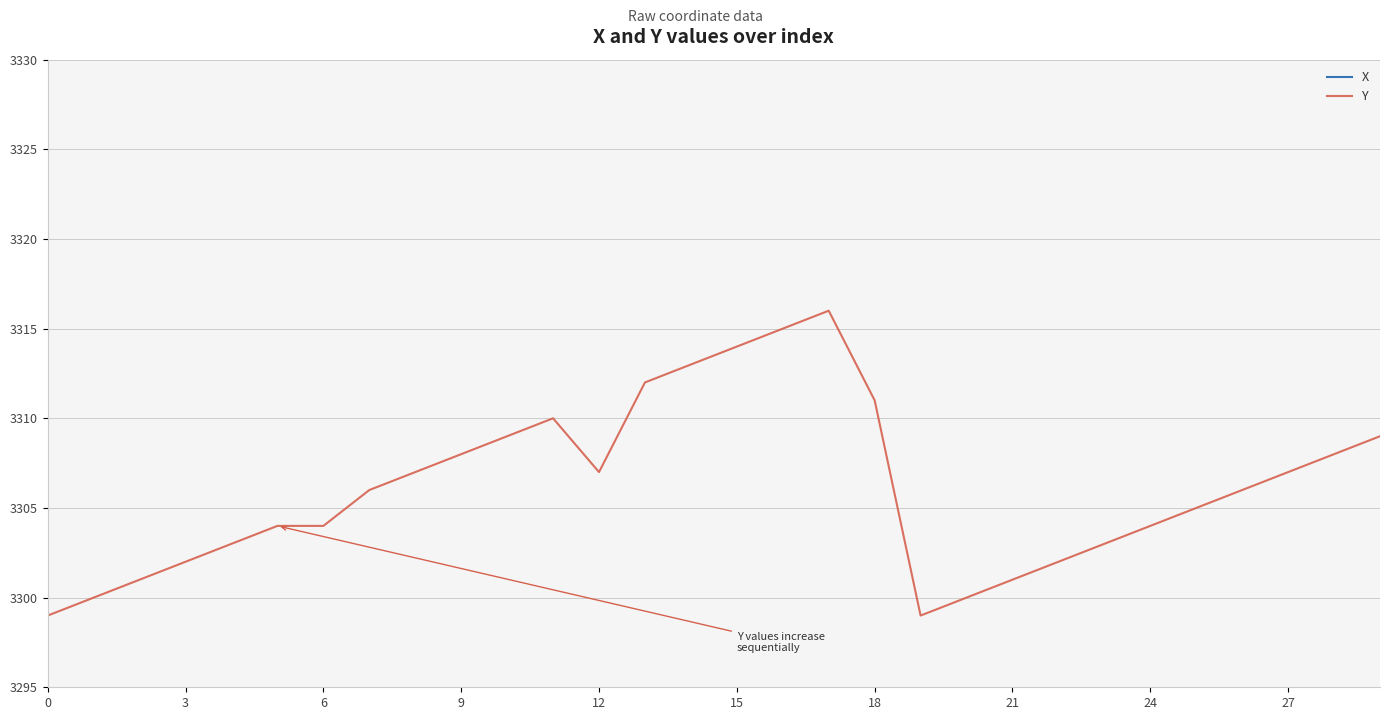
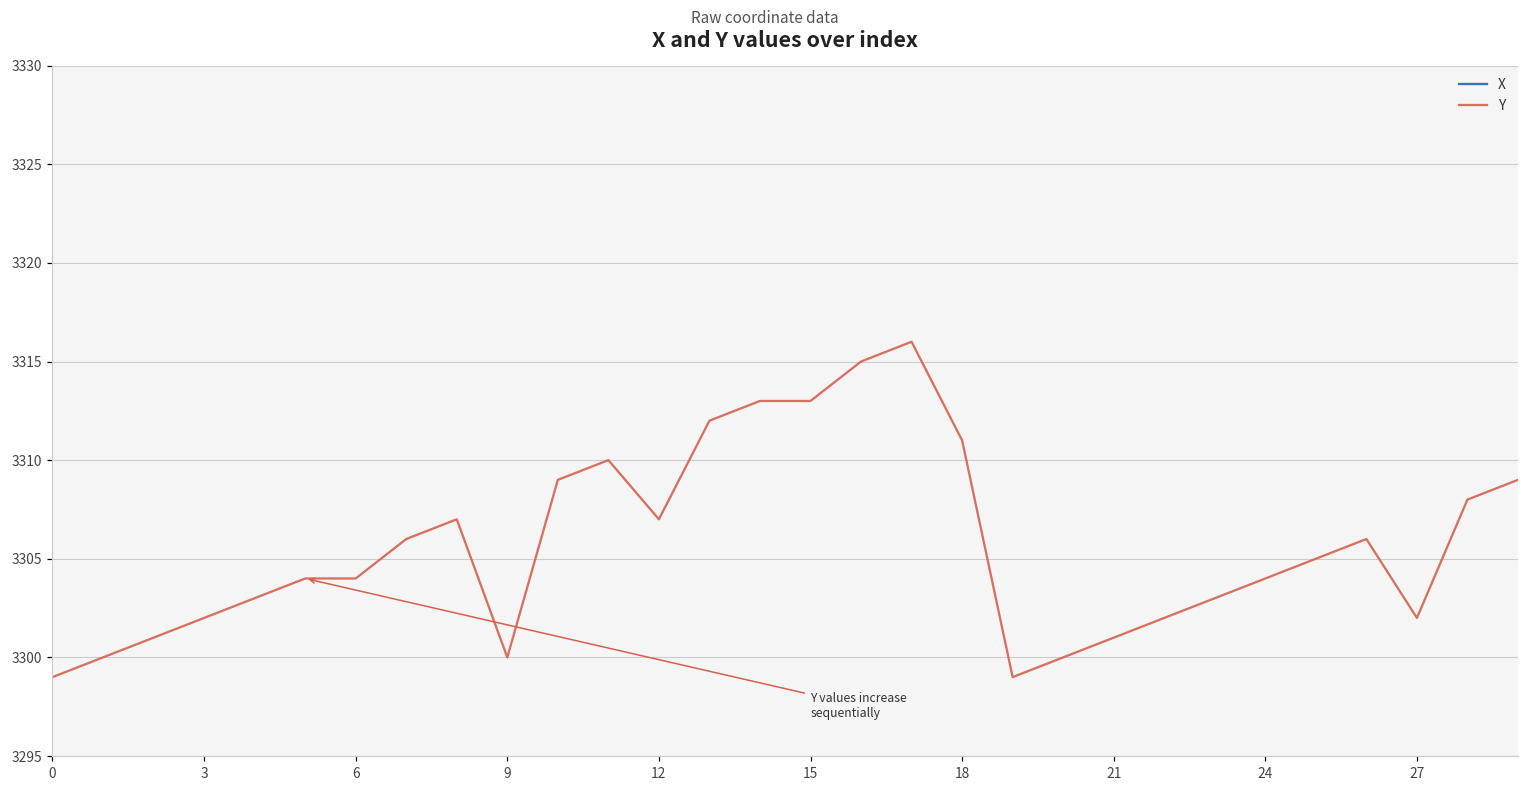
Y, 9: 3308 -> 3300
Y, 15: 3314 -> 3313
Y, 27: 3307 -> 3302
